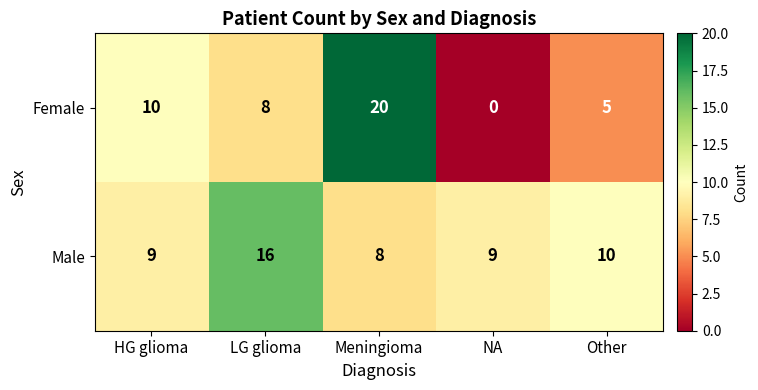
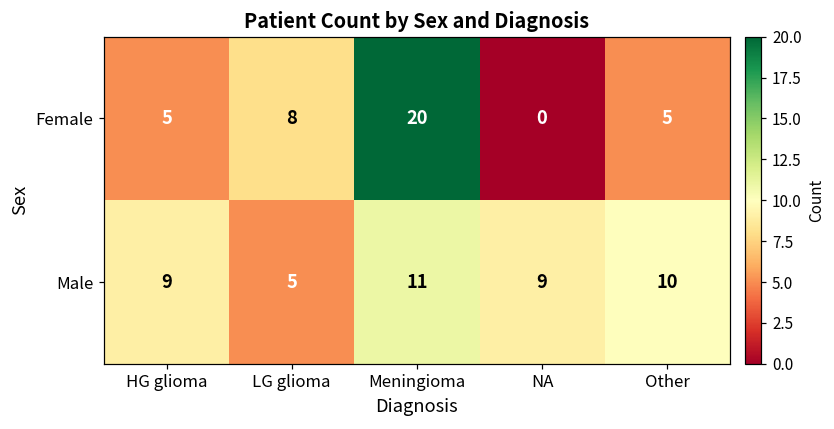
Female, HG glioma: 10 -> 5
Male, LG glioma: 16 -> 5
Male, Meningioma: 8 -> 11
